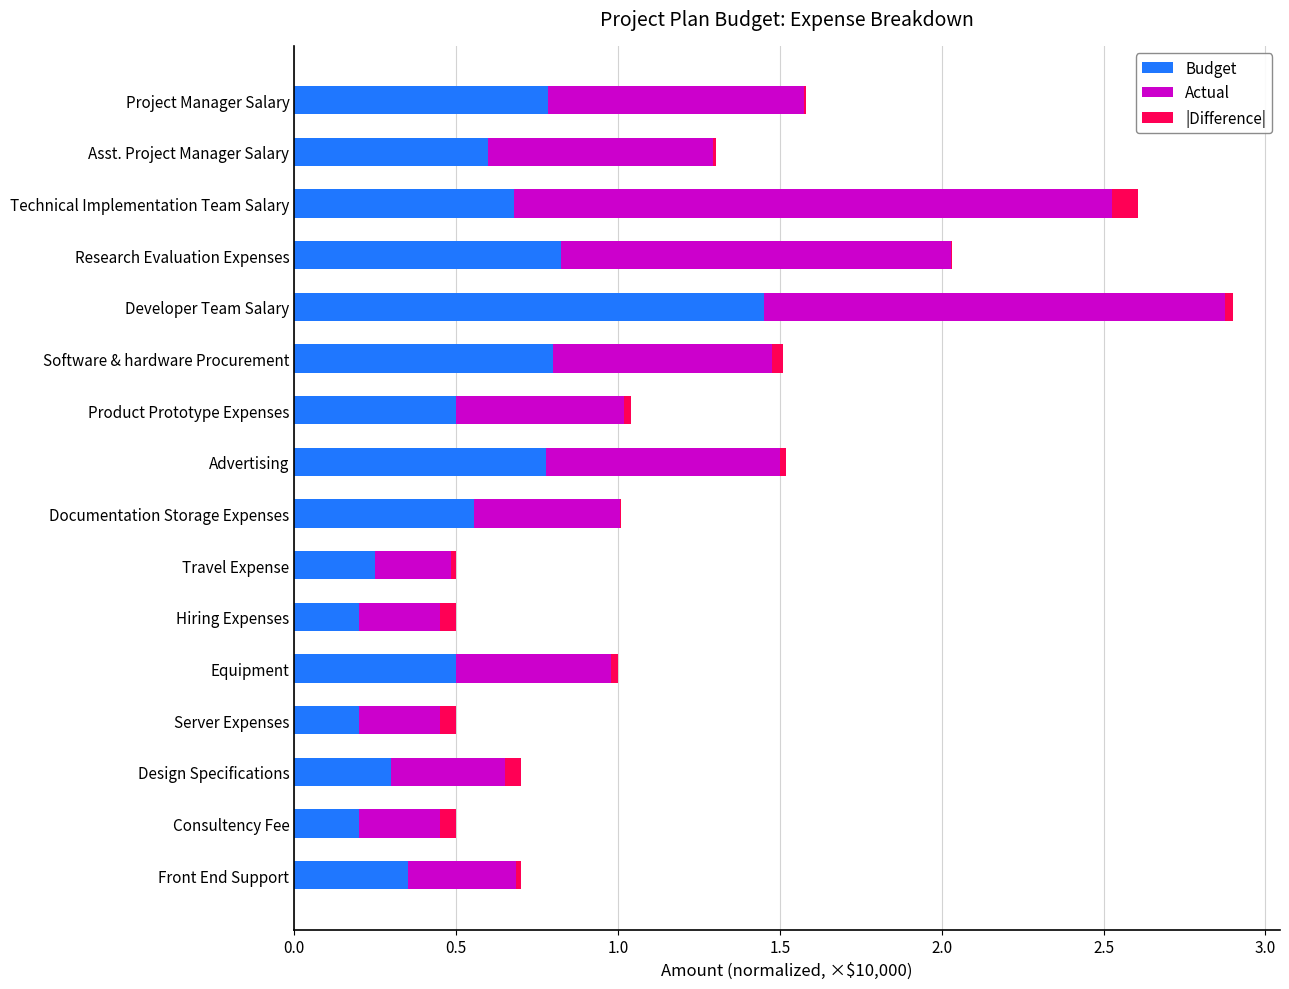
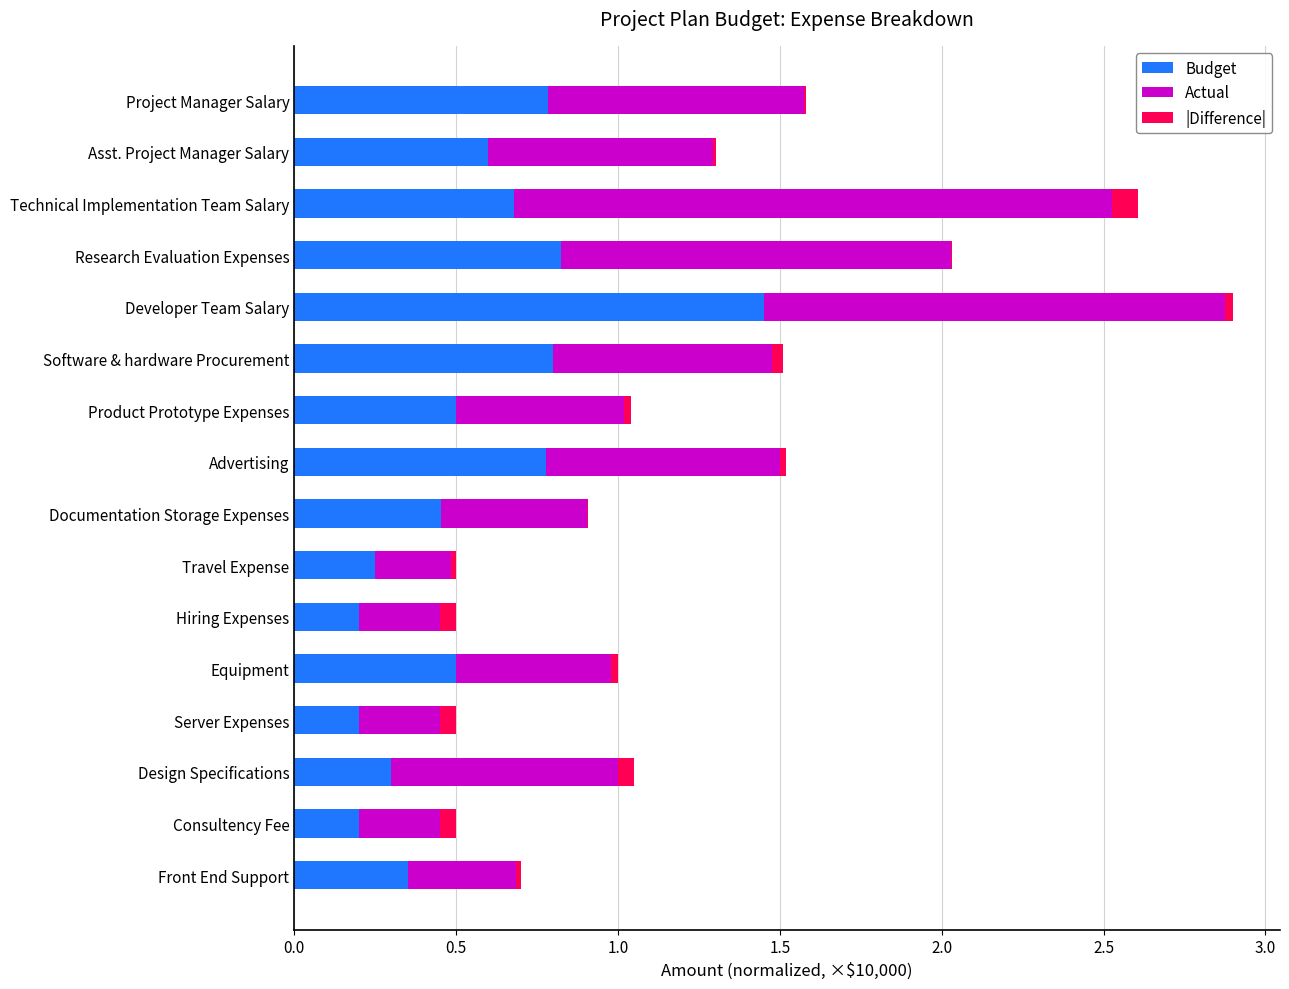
Budget, Documentation Storage Expenses: 0.56 -> 0.45
Actual, Design Specifications: 0.35 -> 0.70
